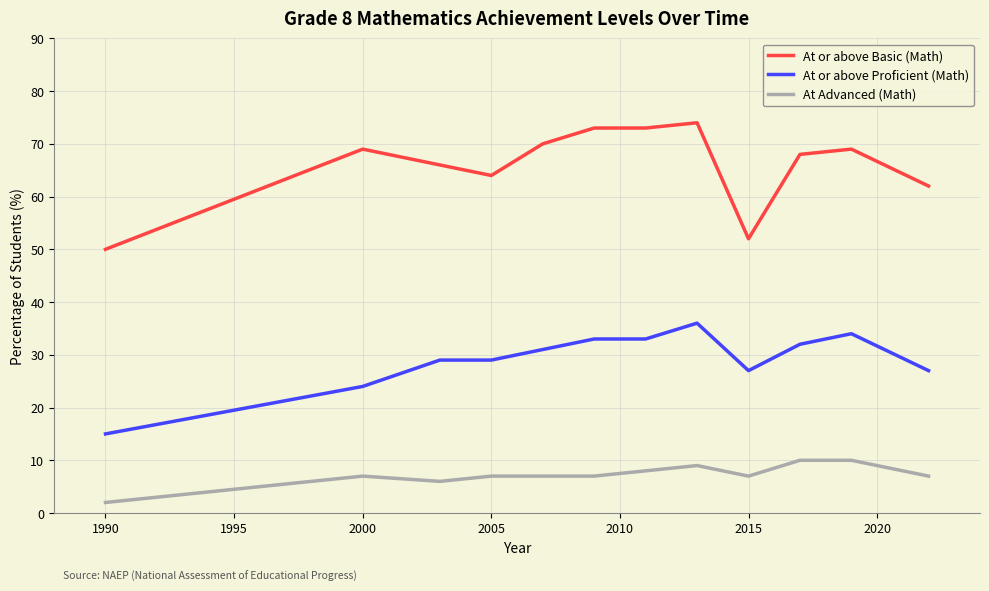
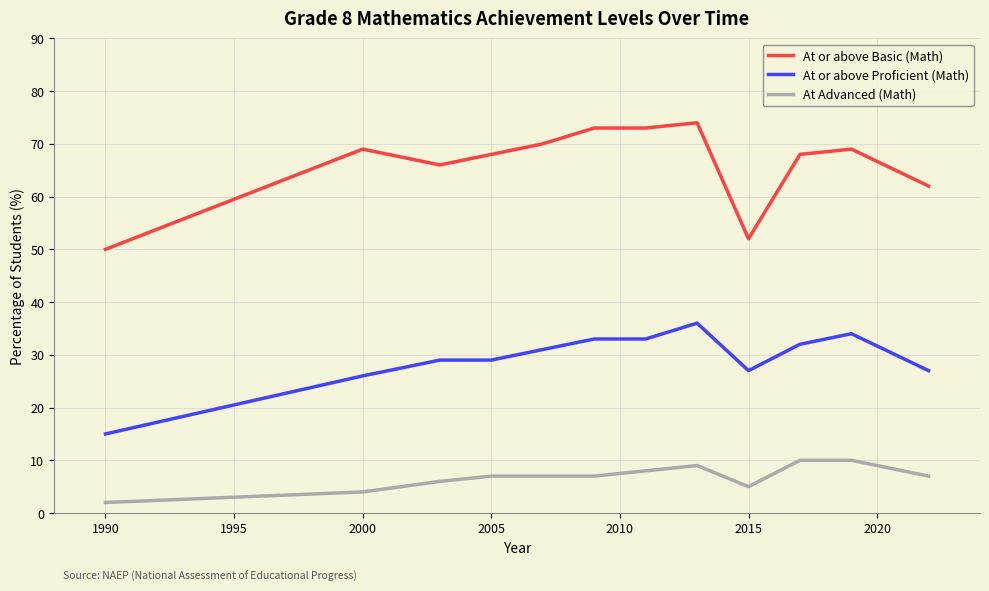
At or above Proficient (Math), 2000: 24 -> 26
At Advanced (Math), 2000: 7 -> 4
At or above Basic (Math), 2005: 64 -> 68
At Advanced (Math), 2015: 7 -> 5
